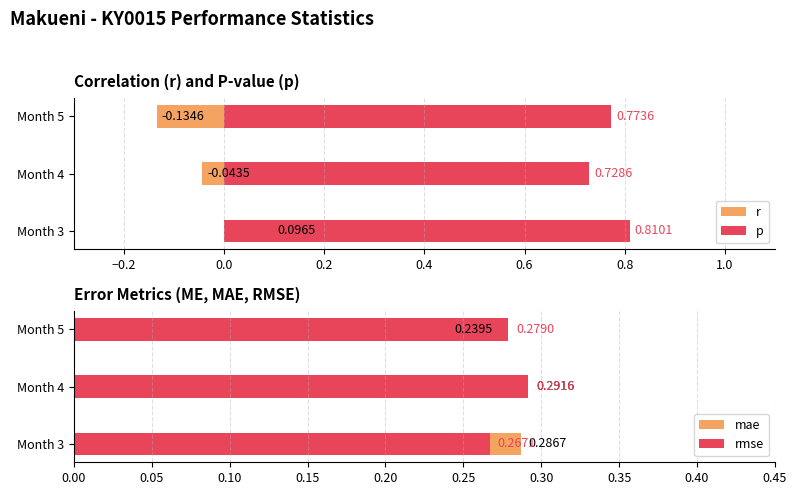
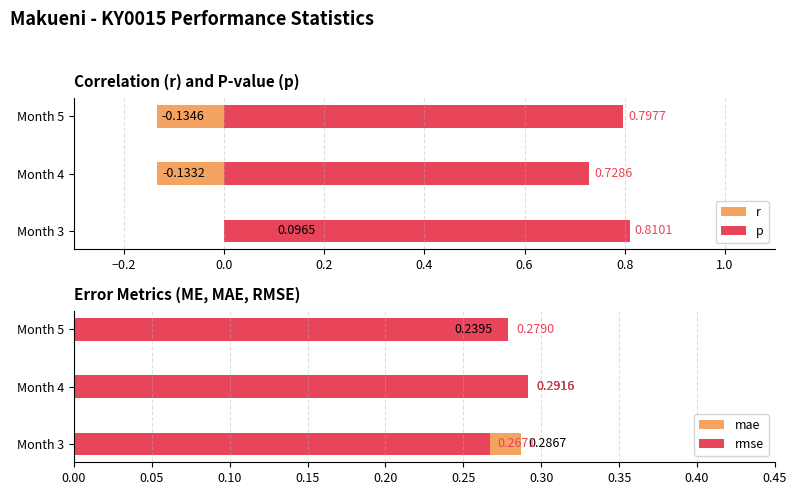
Correlation (r) and P-value (p), p, Month 5: 0.7736 -> 0.7977
Correlation (r) and P-value (p), r, Month 4: -0.0435 -> -0.1332
